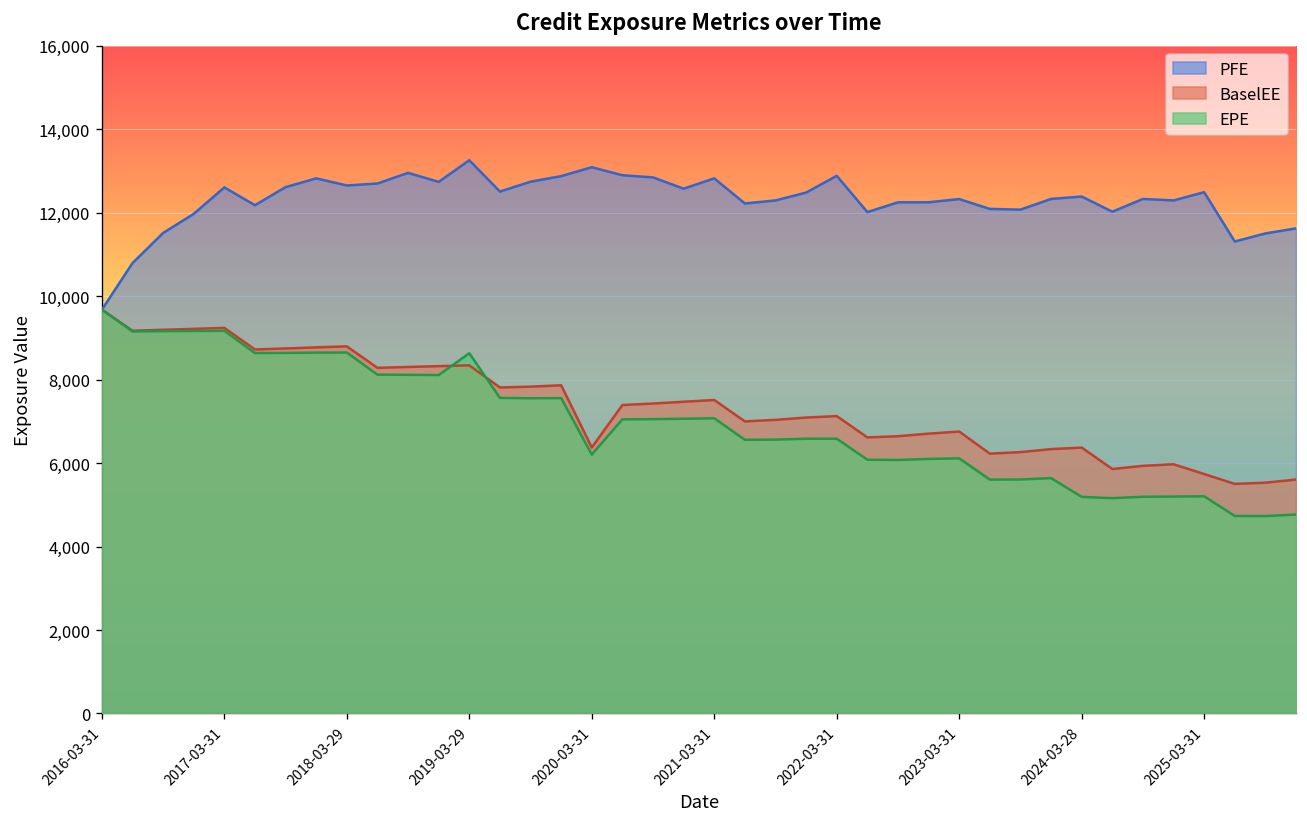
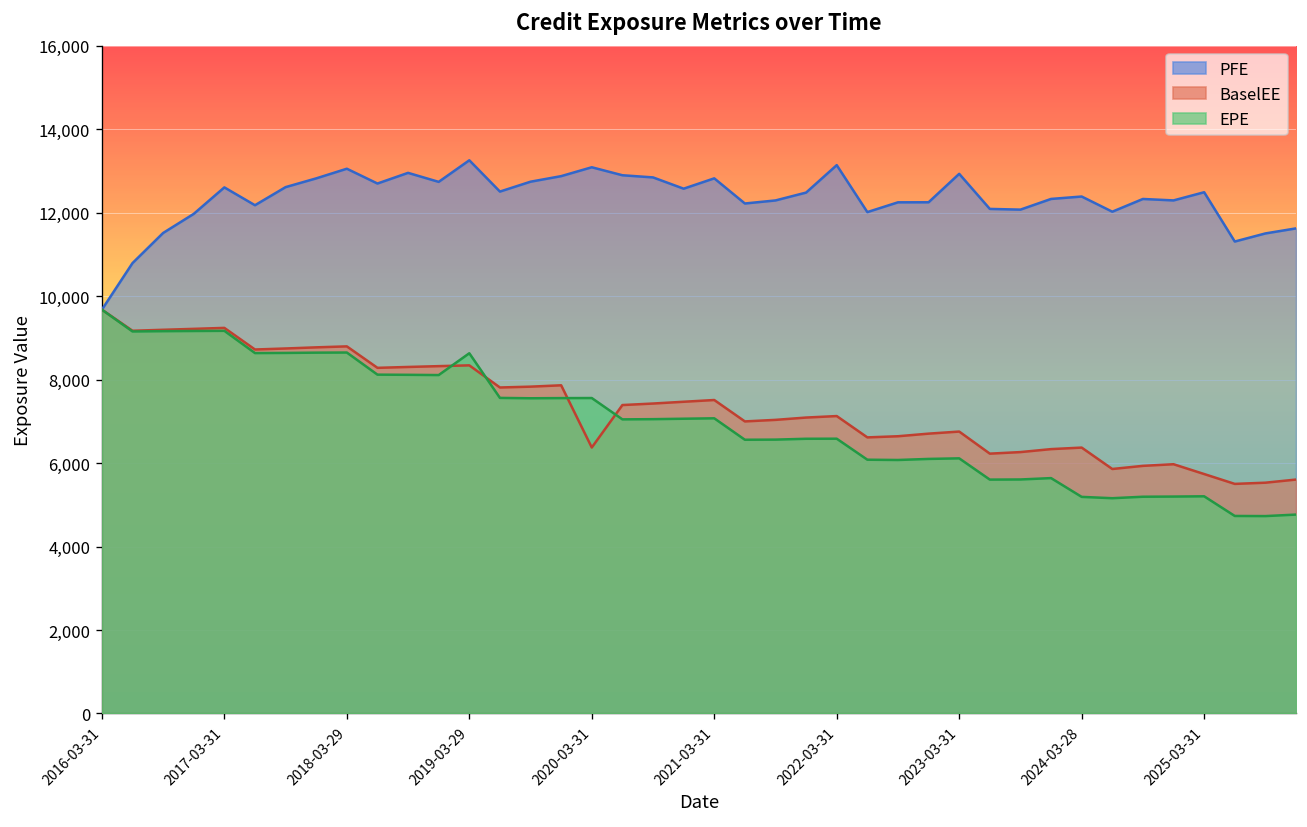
PFE, 2018-03-29: 12,700 -> 13,100
EPE, 2020-03-31: 6,200 -> 7,600
PFE, 2022-03-31: 12,900 -> 13,100
PFE, 2023-03-31: 12,300 -> 12,900
